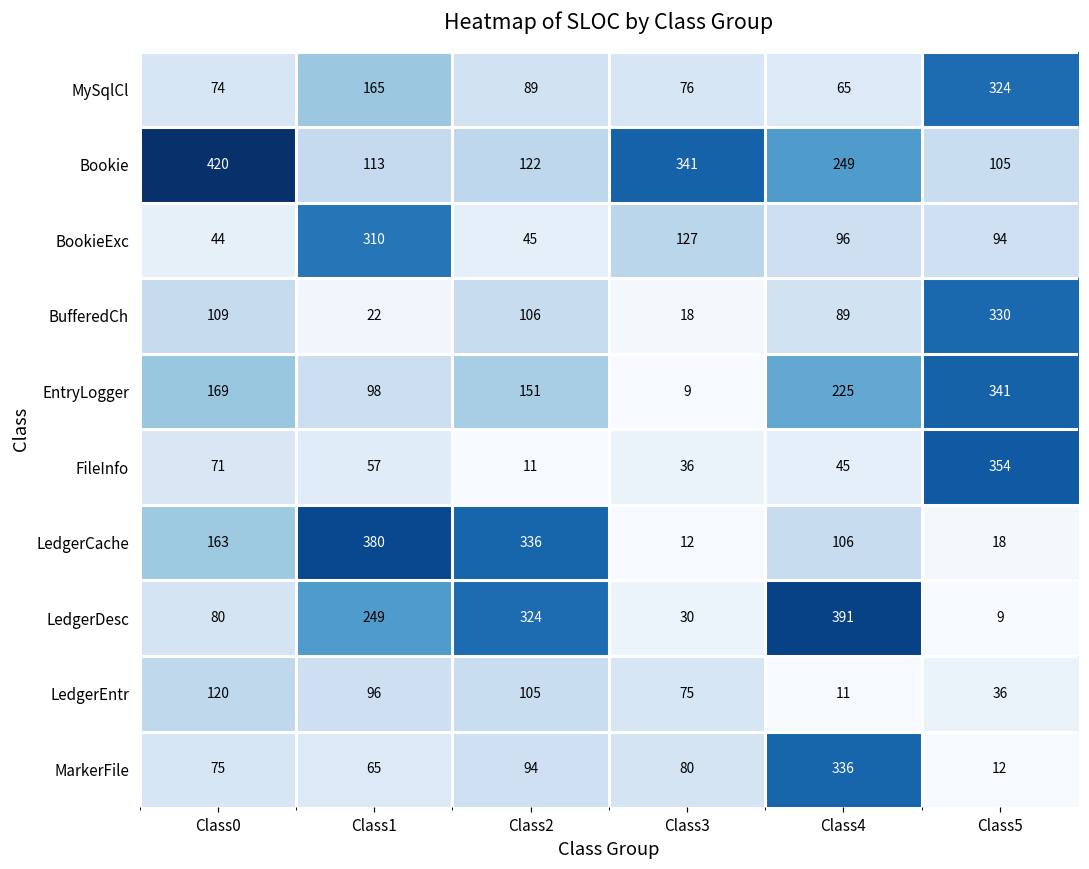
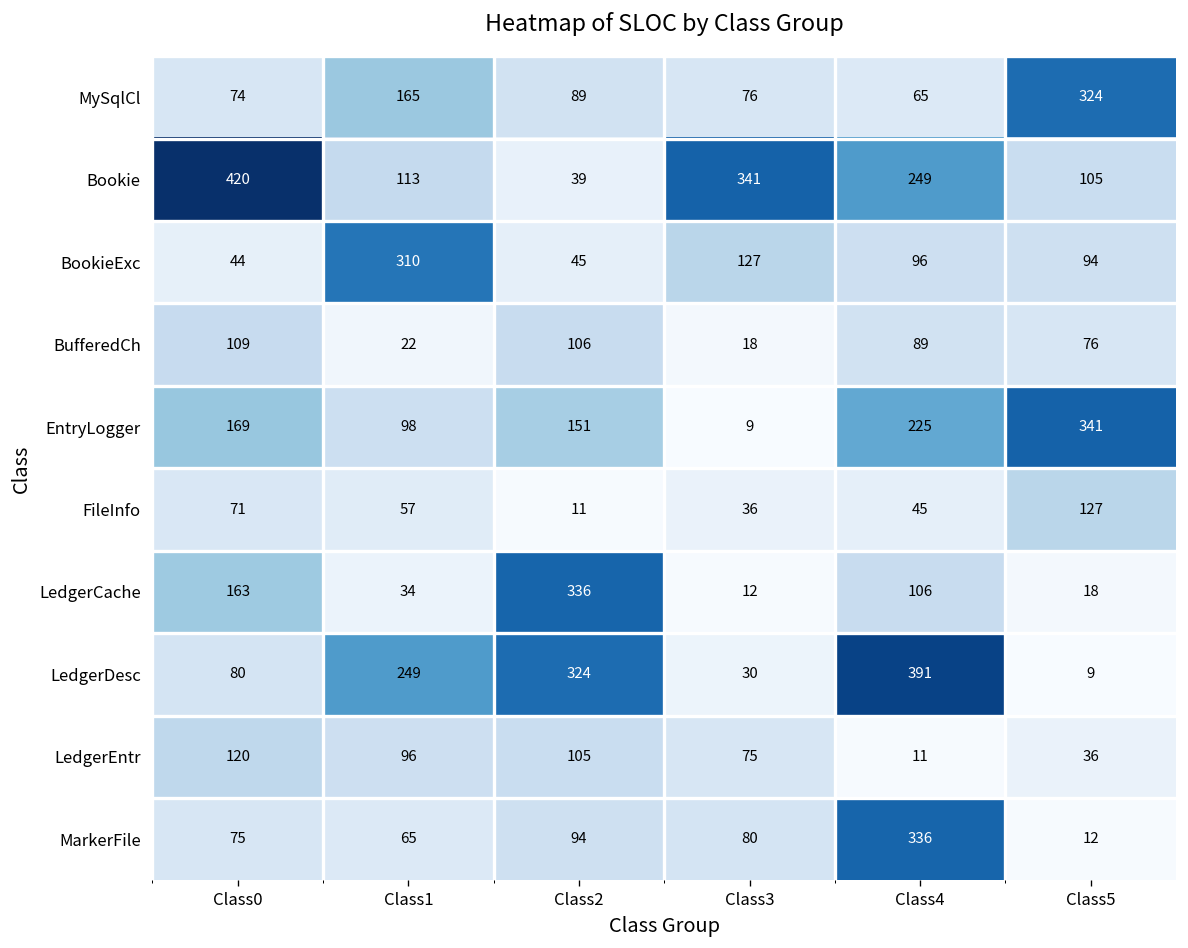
Bookie, Class2: 122 -> 39
BufferedCh, Class5: 330 -> 76
FileInfo, Class5: 354 -> 127
LedgerCache, Class1: 380 -> 34
